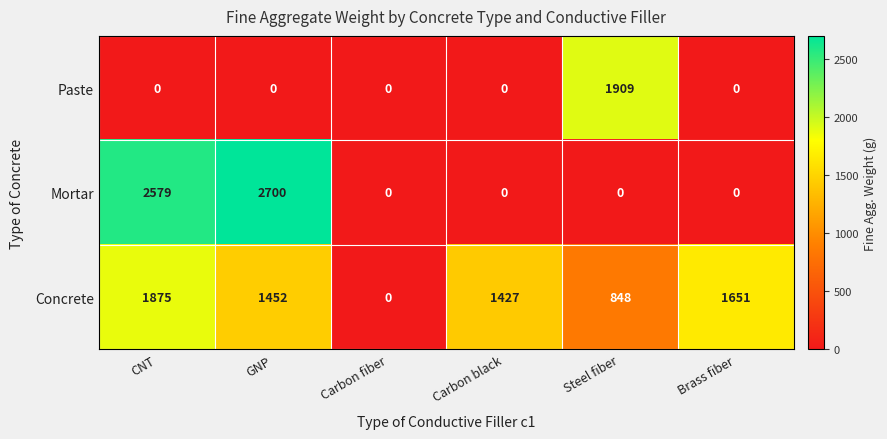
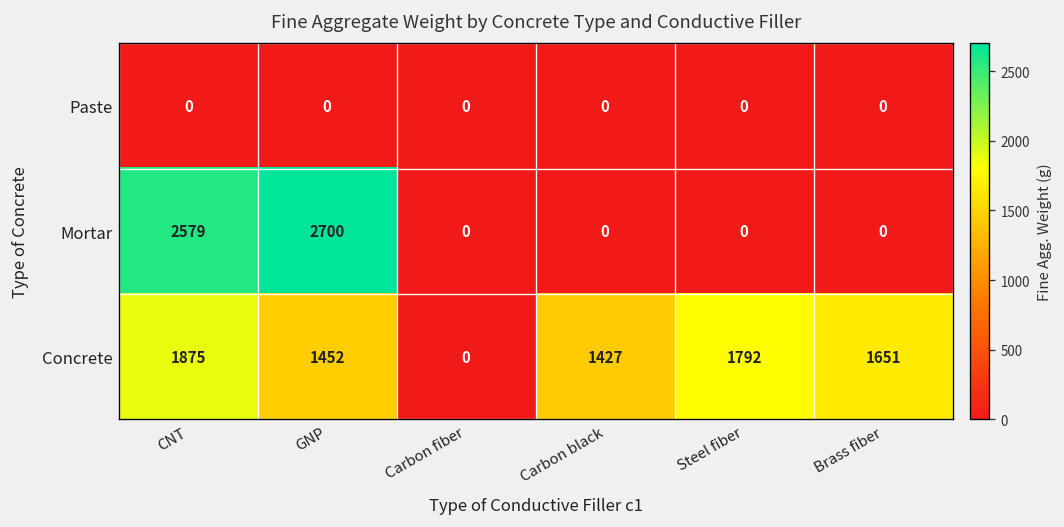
Paste, Steel fiber: 1909 -> 0
Concrete, Steel fiber: 848 -> 1792
